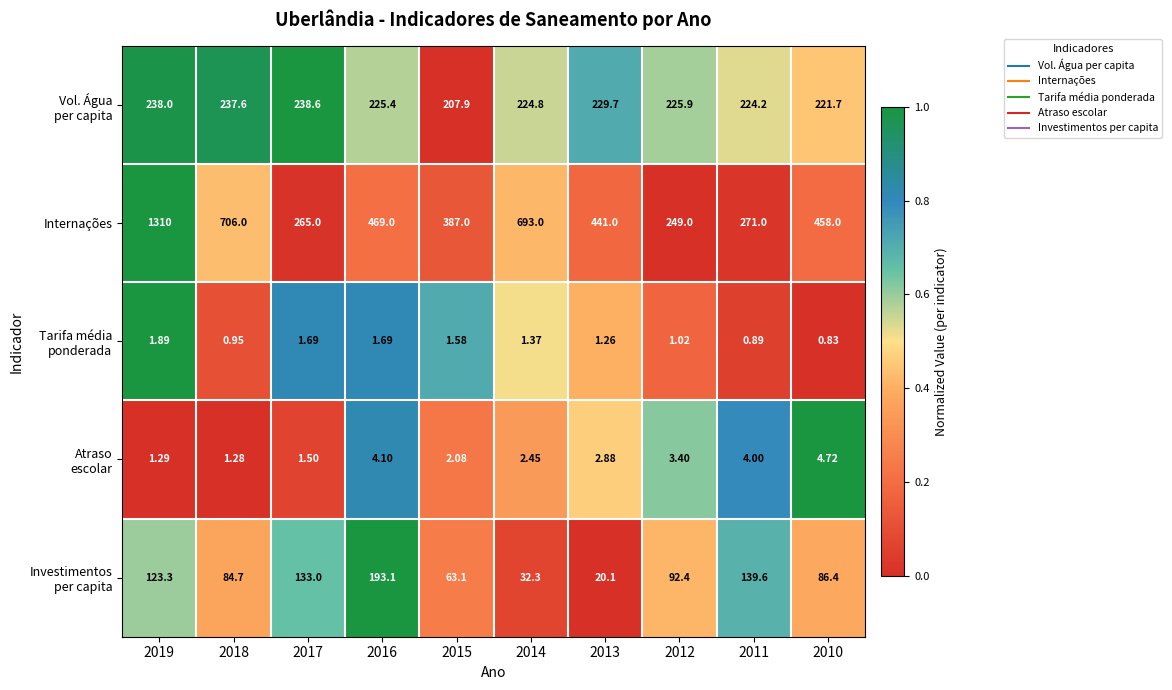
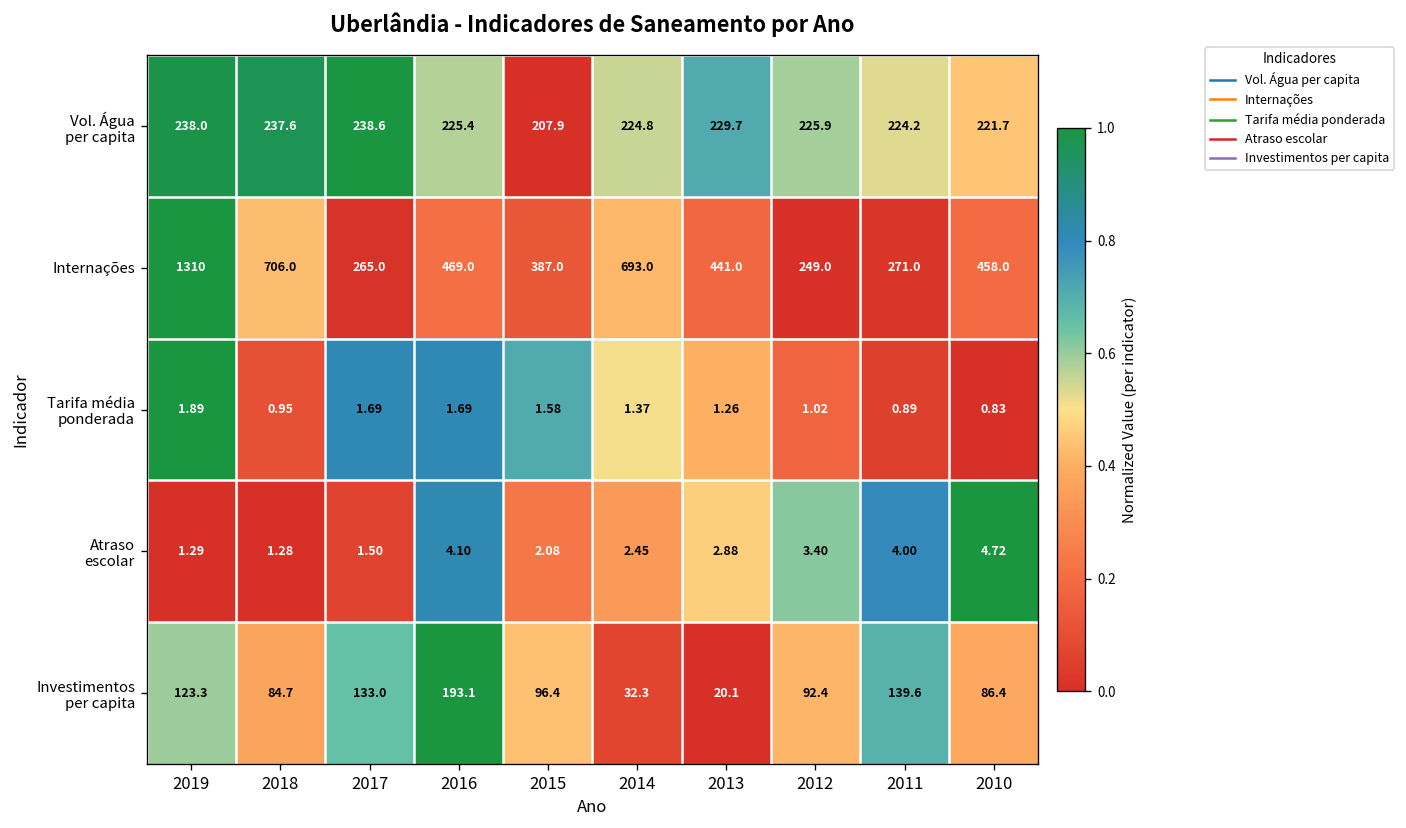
Investimentos per capita, 2015: 63.1 -> 96.4
